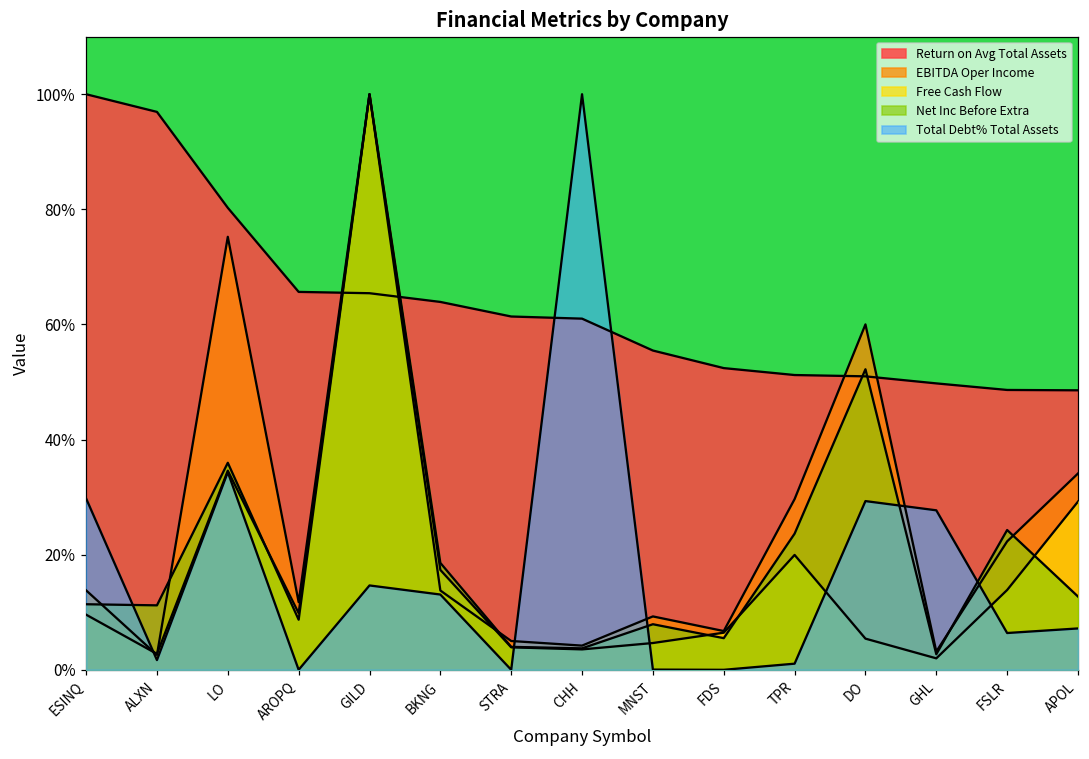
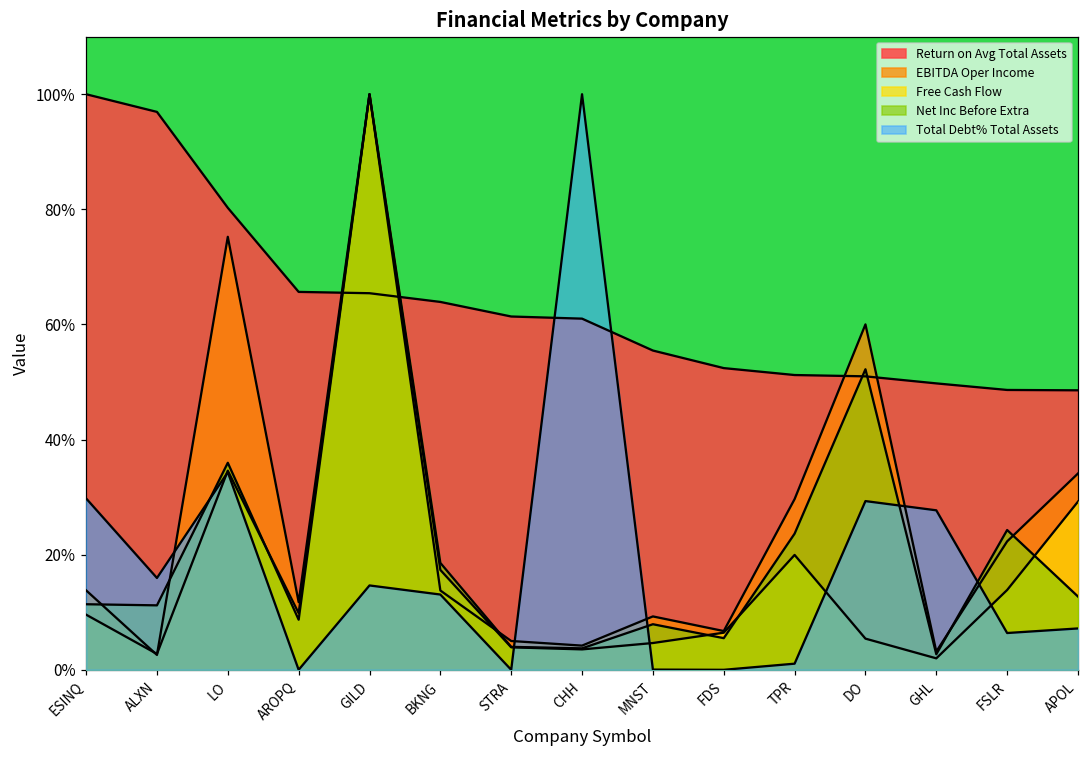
Total Debt% Total Assets, ALXN: 2% -> 16%
